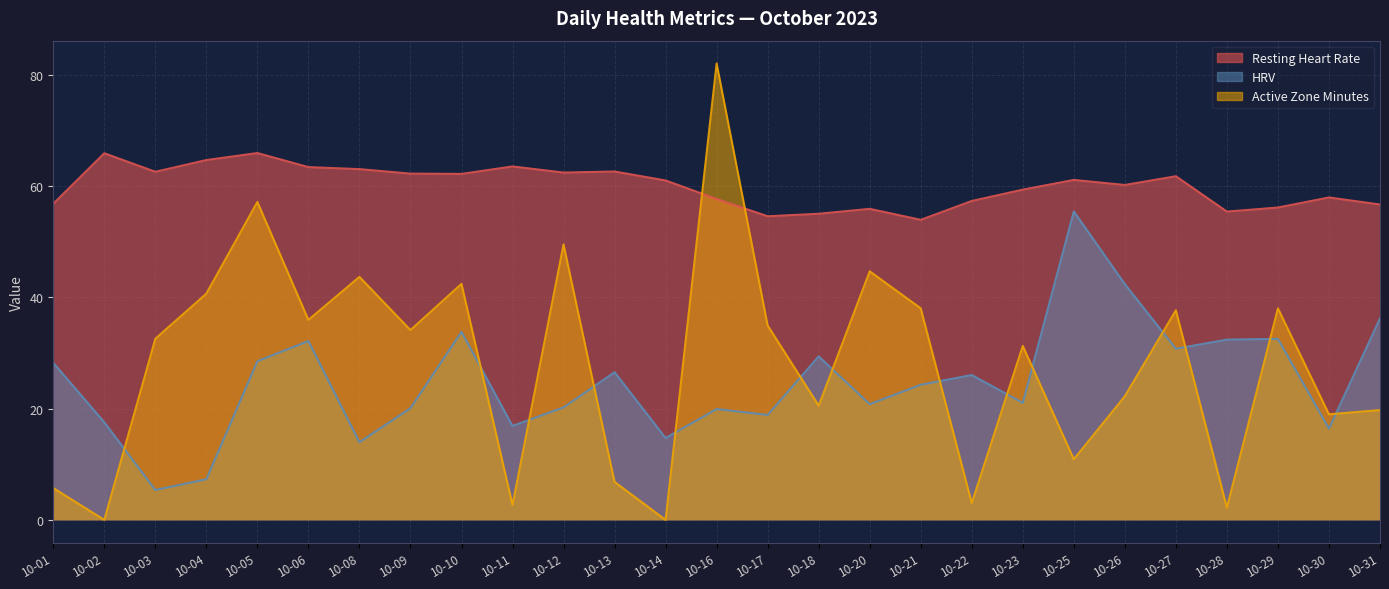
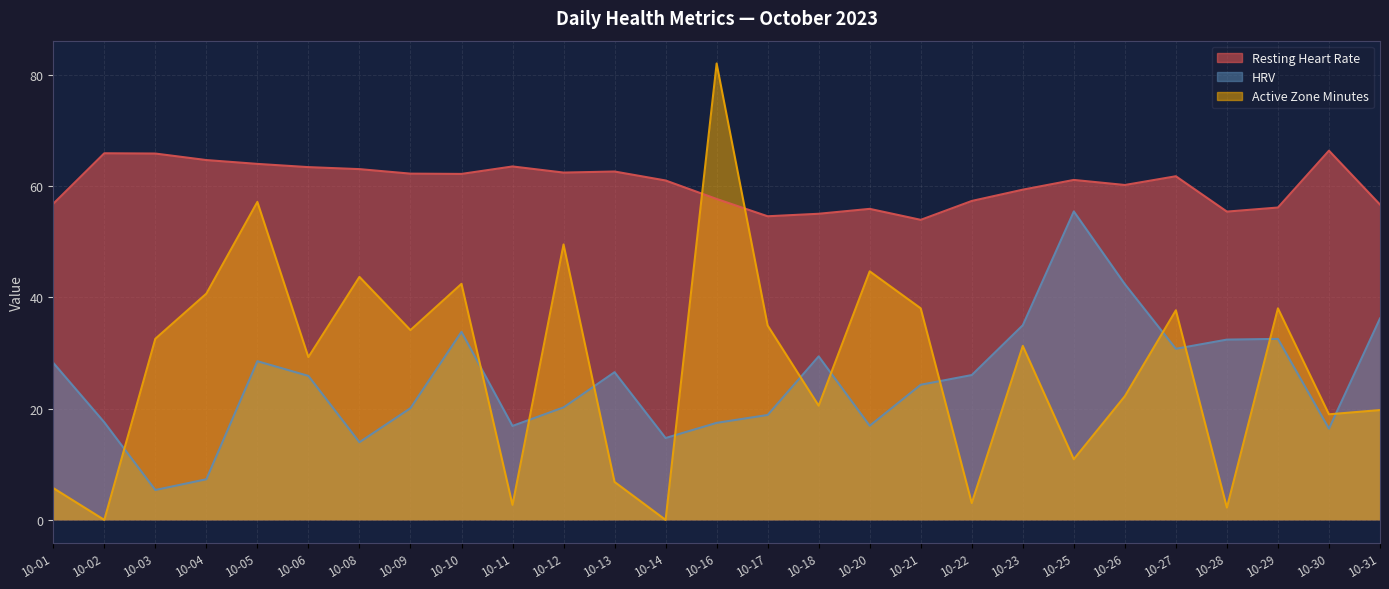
Resting Heart Rate, 10-03: 63 -> 66
Resting Heart Rate, 10-05: 66 -> 64
HRV, 10-06: 32 -> 26
Active Zone Minutes, 10-06: 36 -> 29
HRV, 10-16: 20 -> 17
HRV, 10-20: 21 -> 17
HRV, 10-23: 21 -> 35
Resting Heart Rate, 10-30: 58 -> 66
